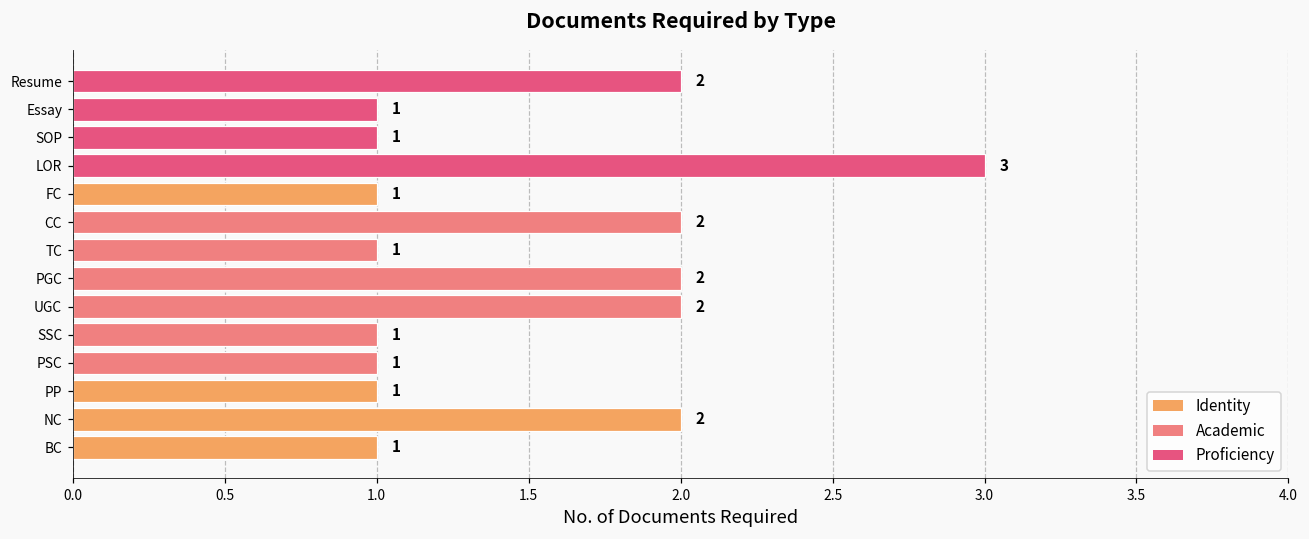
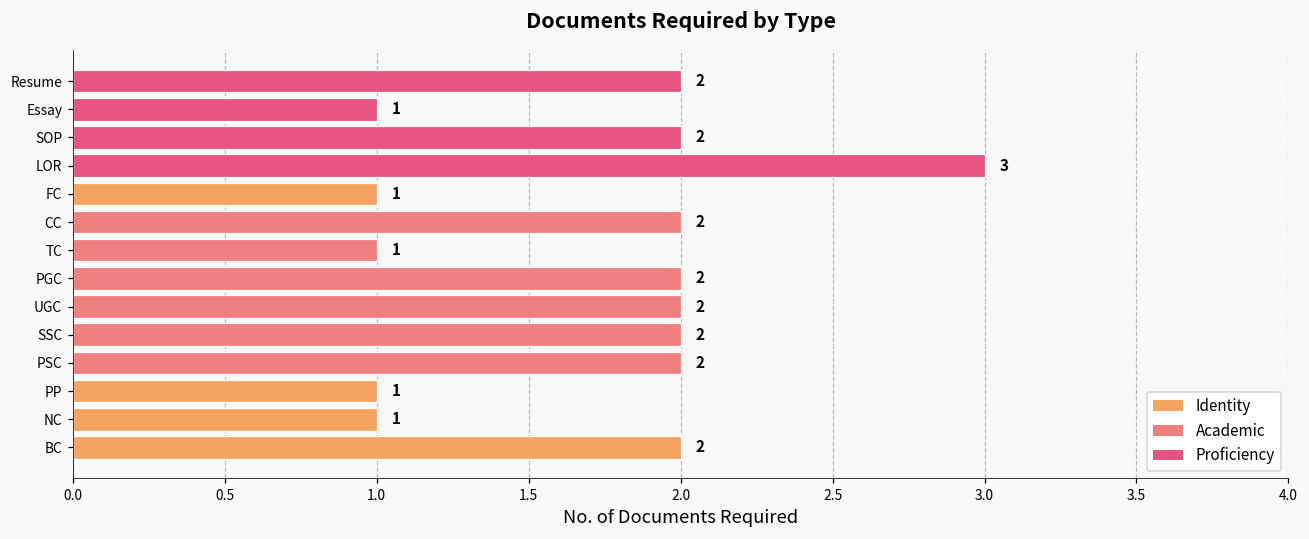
SOP: 1 -> 2
SSC: 1 -> 2
PSC: 1 -> 2
NC: 2 -> 1
BC: 1 -> 2
